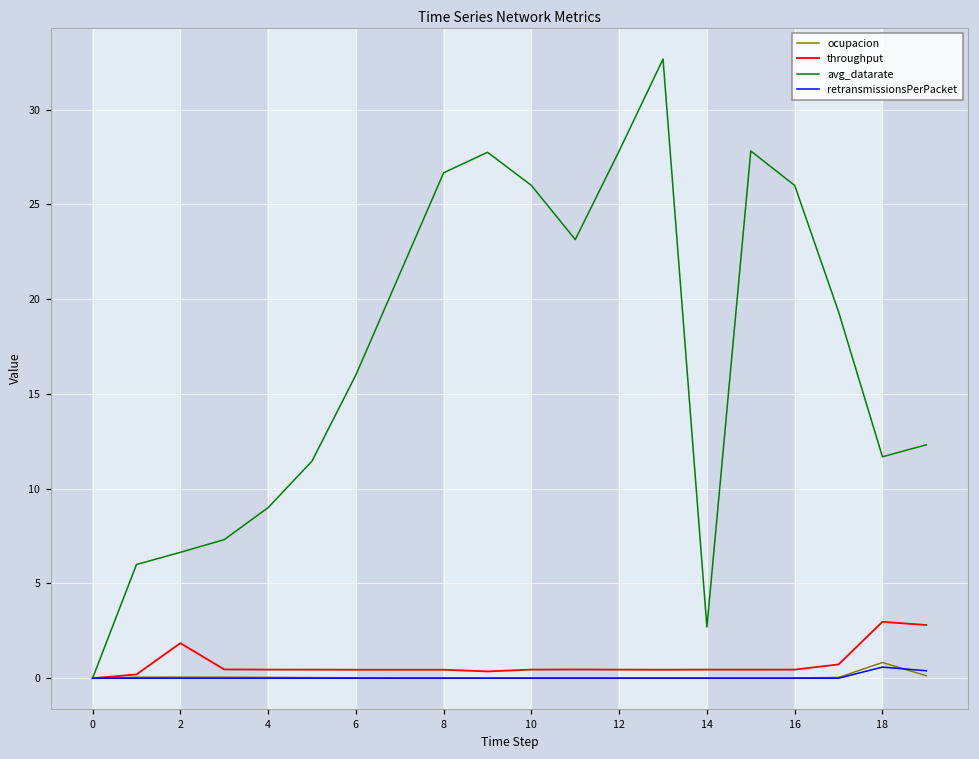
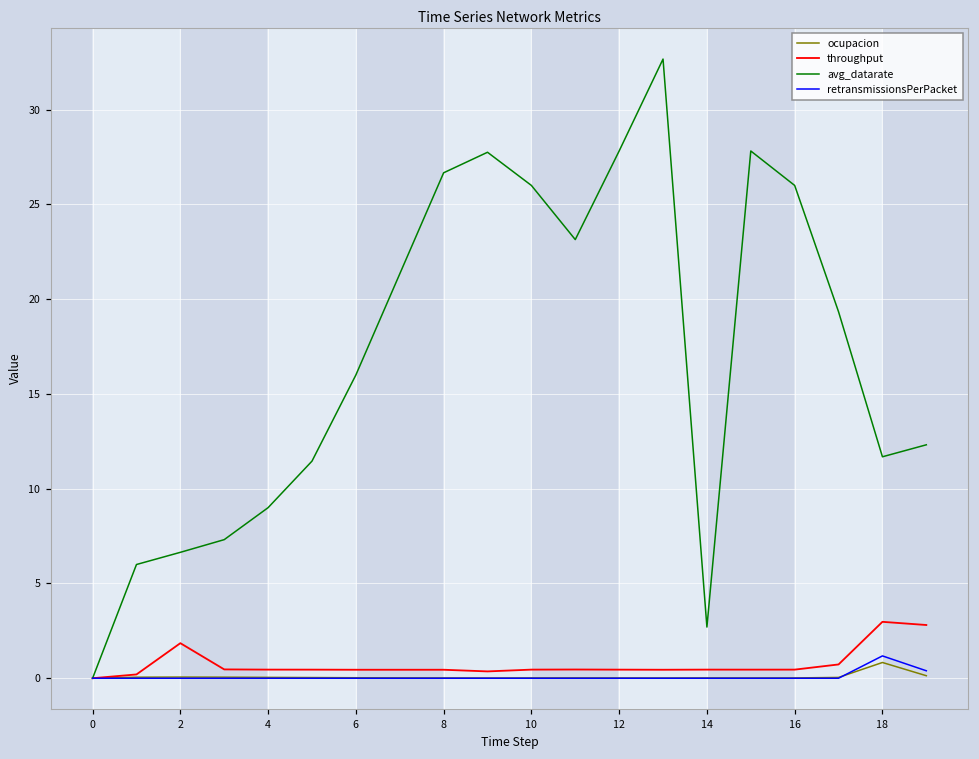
retransmissionsPerPacket, 18: 0.6 -> 1.2
